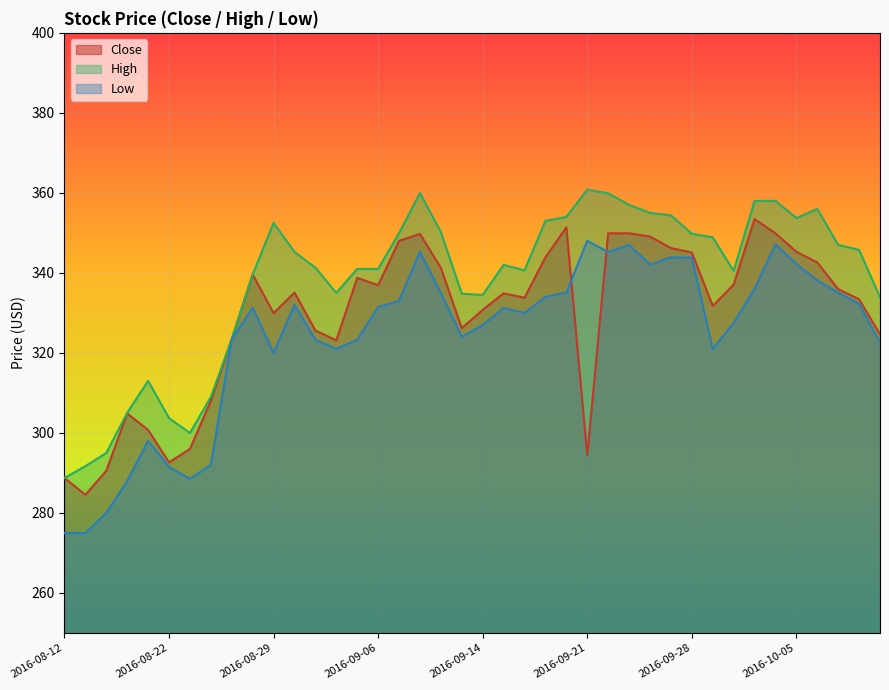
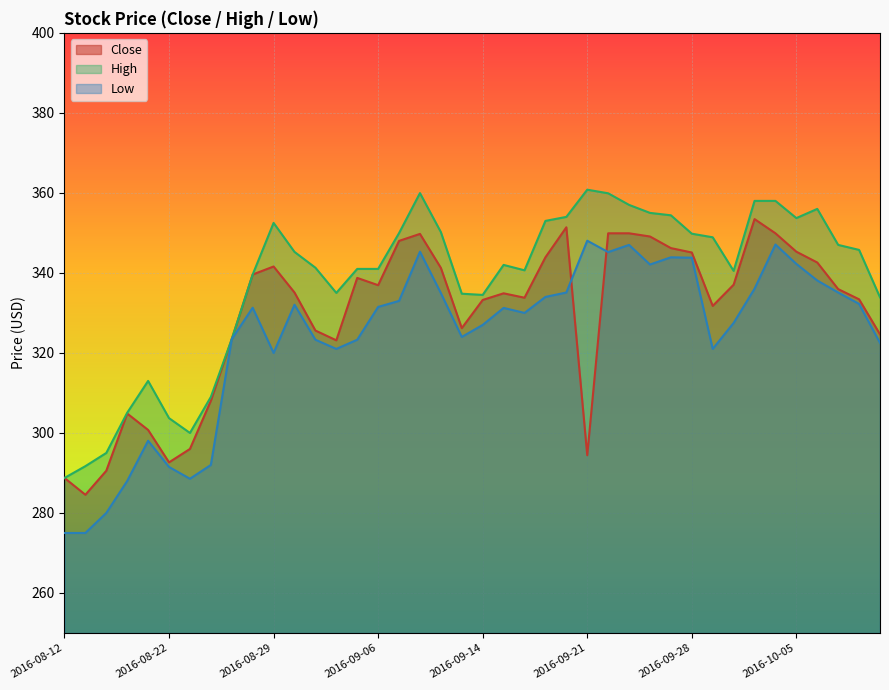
Close, 2016-08-29: 330 -> 342
Close, 2016-09-14: 331 -> 333
